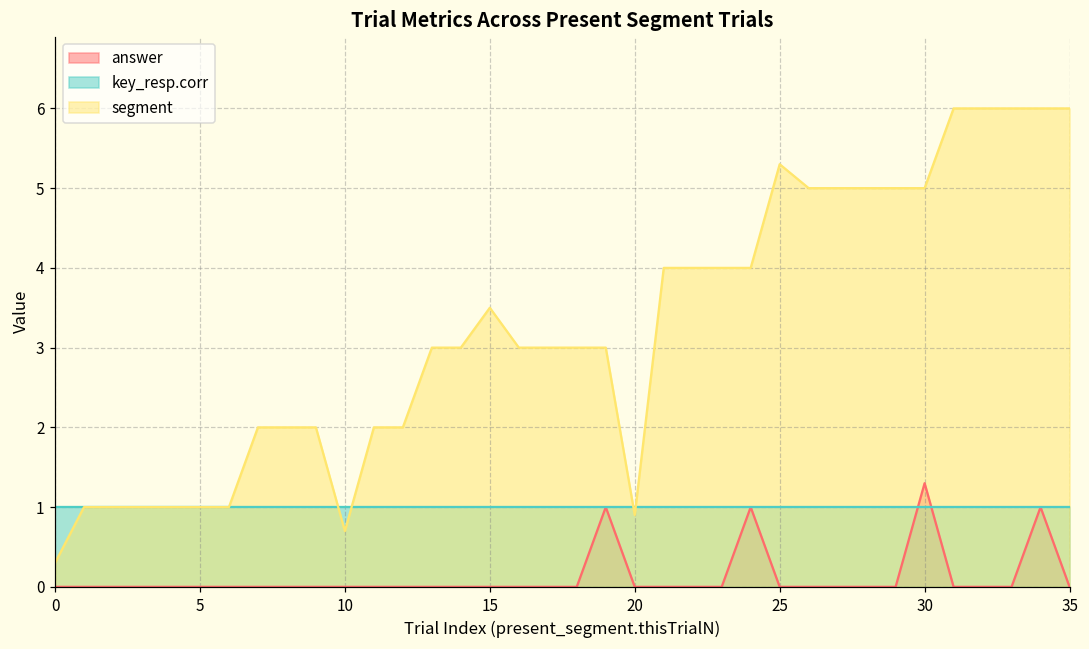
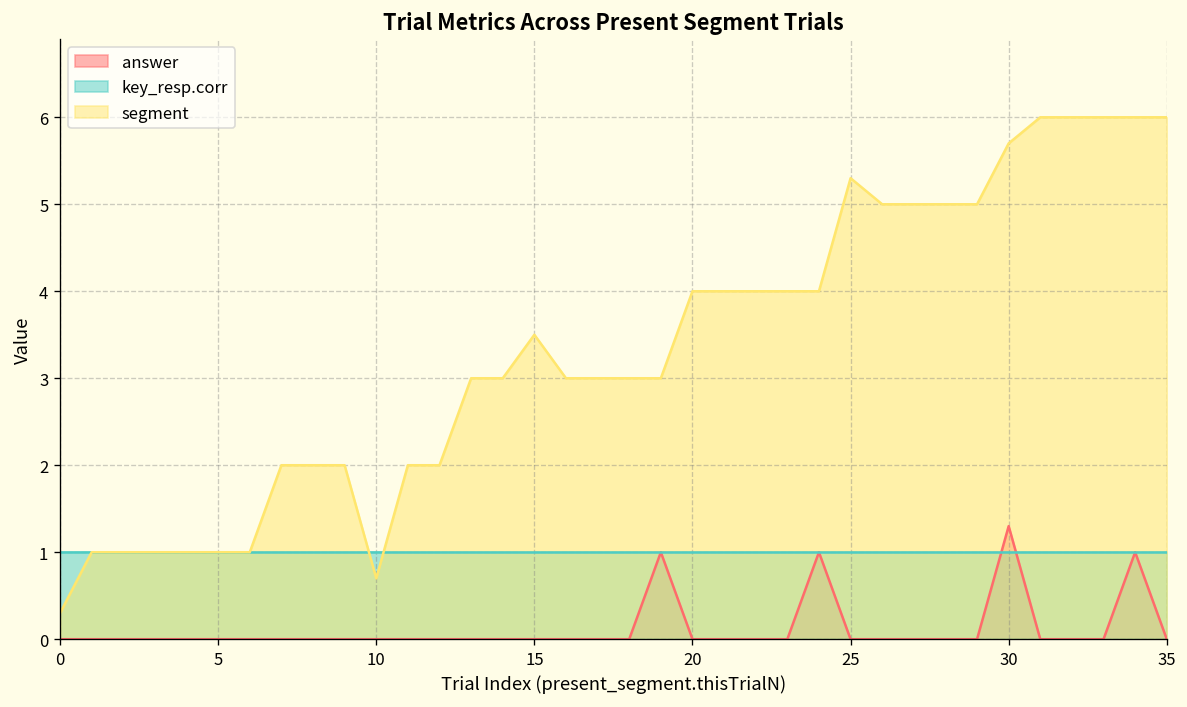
segment, 20: 0.9 -> 4.0
segment, 30: 5.0 -> 5.7
